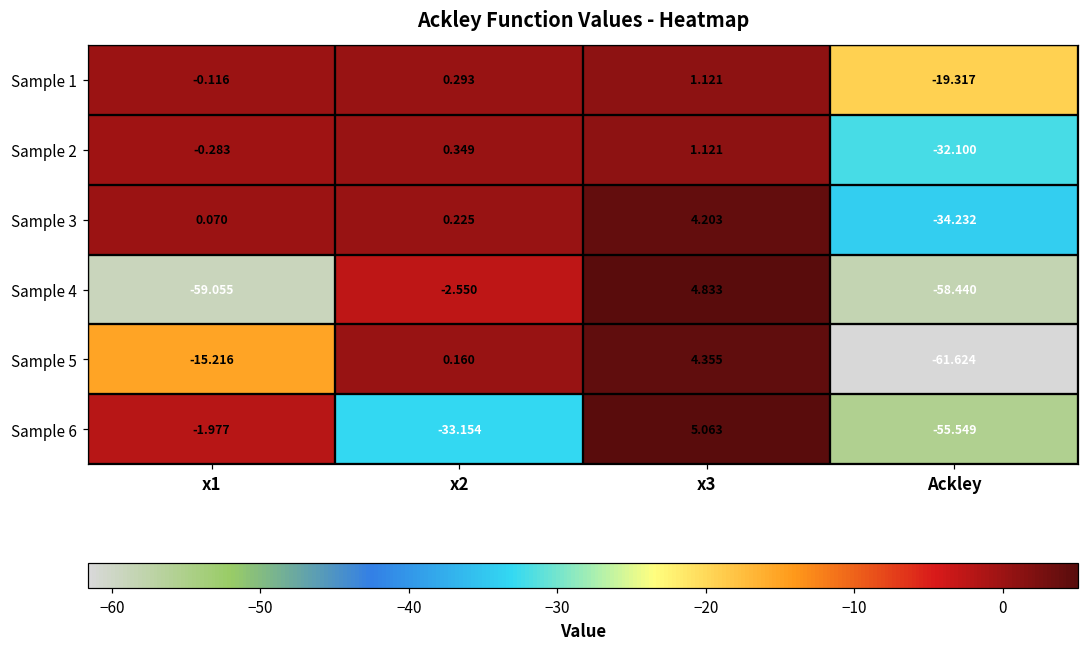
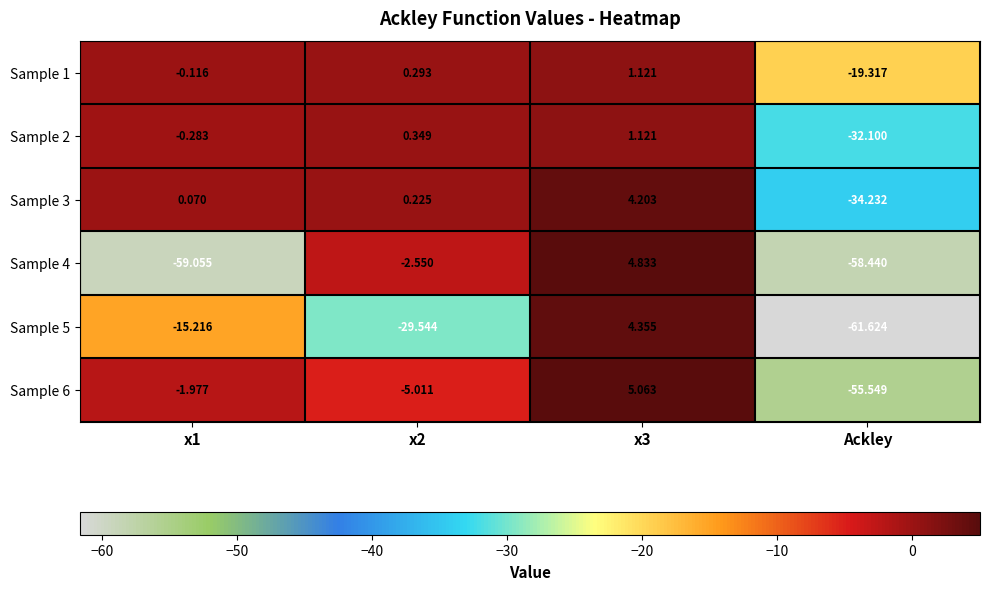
Sample 5, x2: 0.160 -> -29.544
Sample 6, x2: -33.154 -> -5.011
